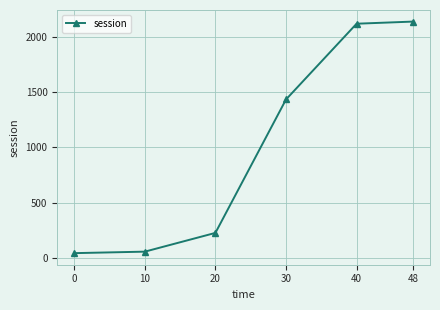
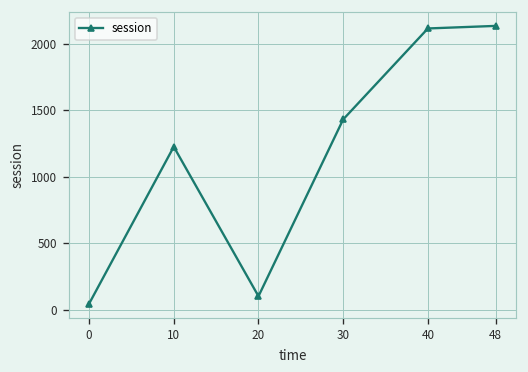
10: 60 -> 1230
20: 230 -> 100
